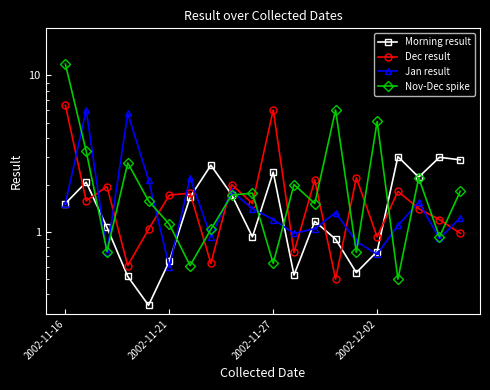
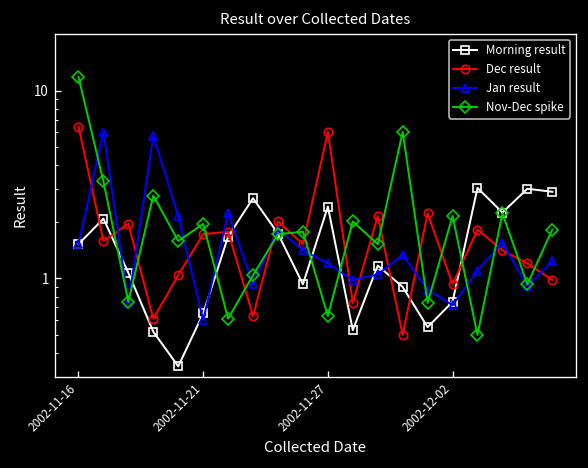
Nov-Dec spike, 2002-11-21: 1.1 -> 2.0
Nov-Dec spike, 2002-12-02: 5.1 -> 2.2
